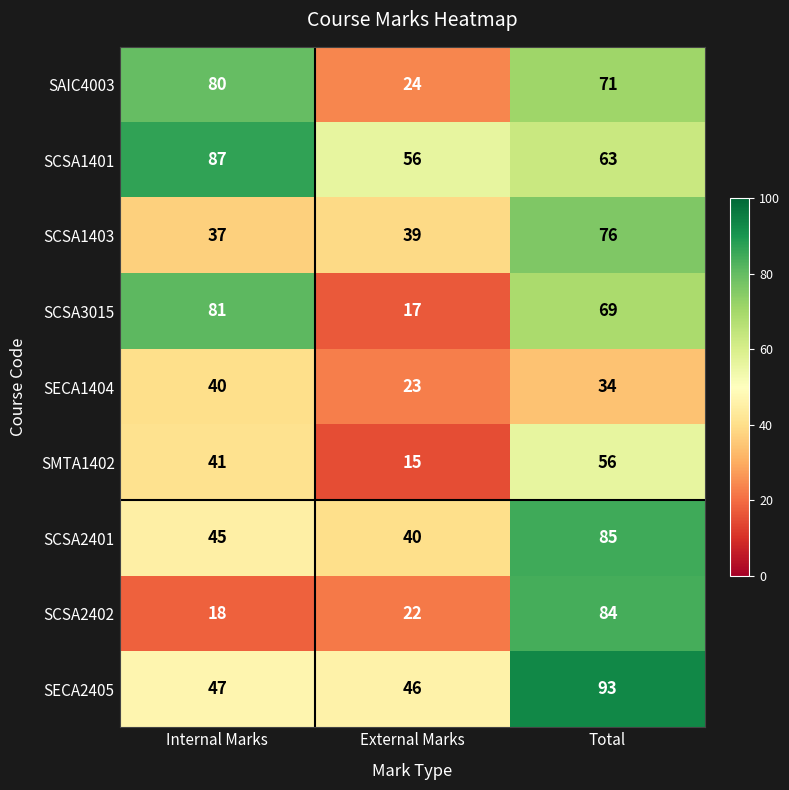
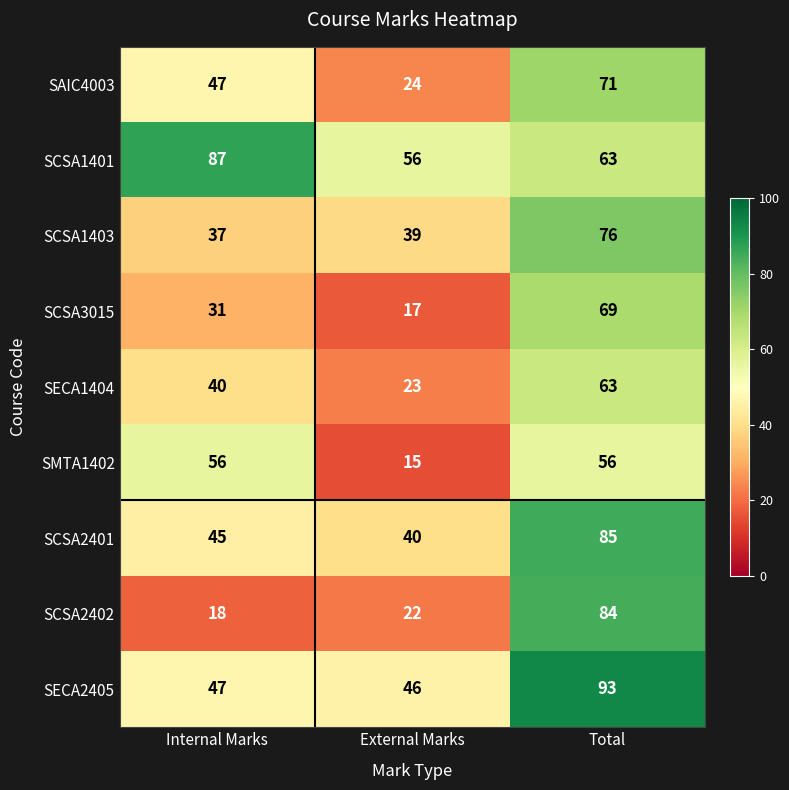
SAIC4003, Internal Marks: 80 -> 47
SCSA3015, Internal Marks: 81 -> 31
SECA1404, Total: 34 -> 63
SMTA1402, Internal Marks: 41 -> 56
